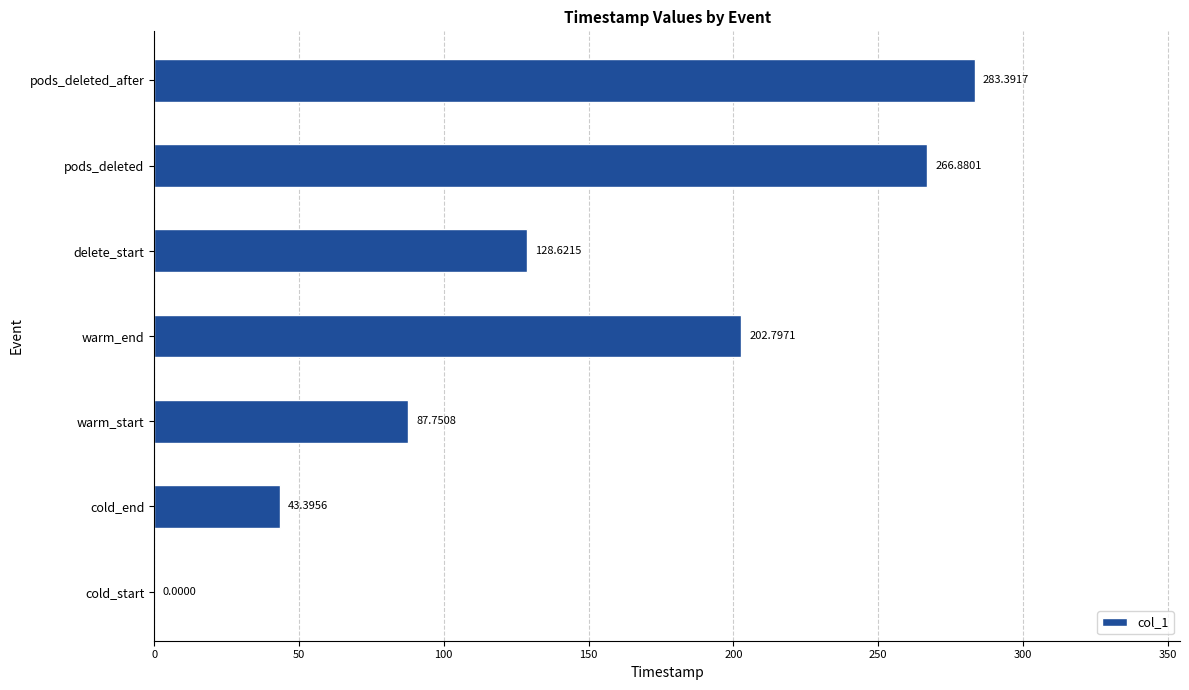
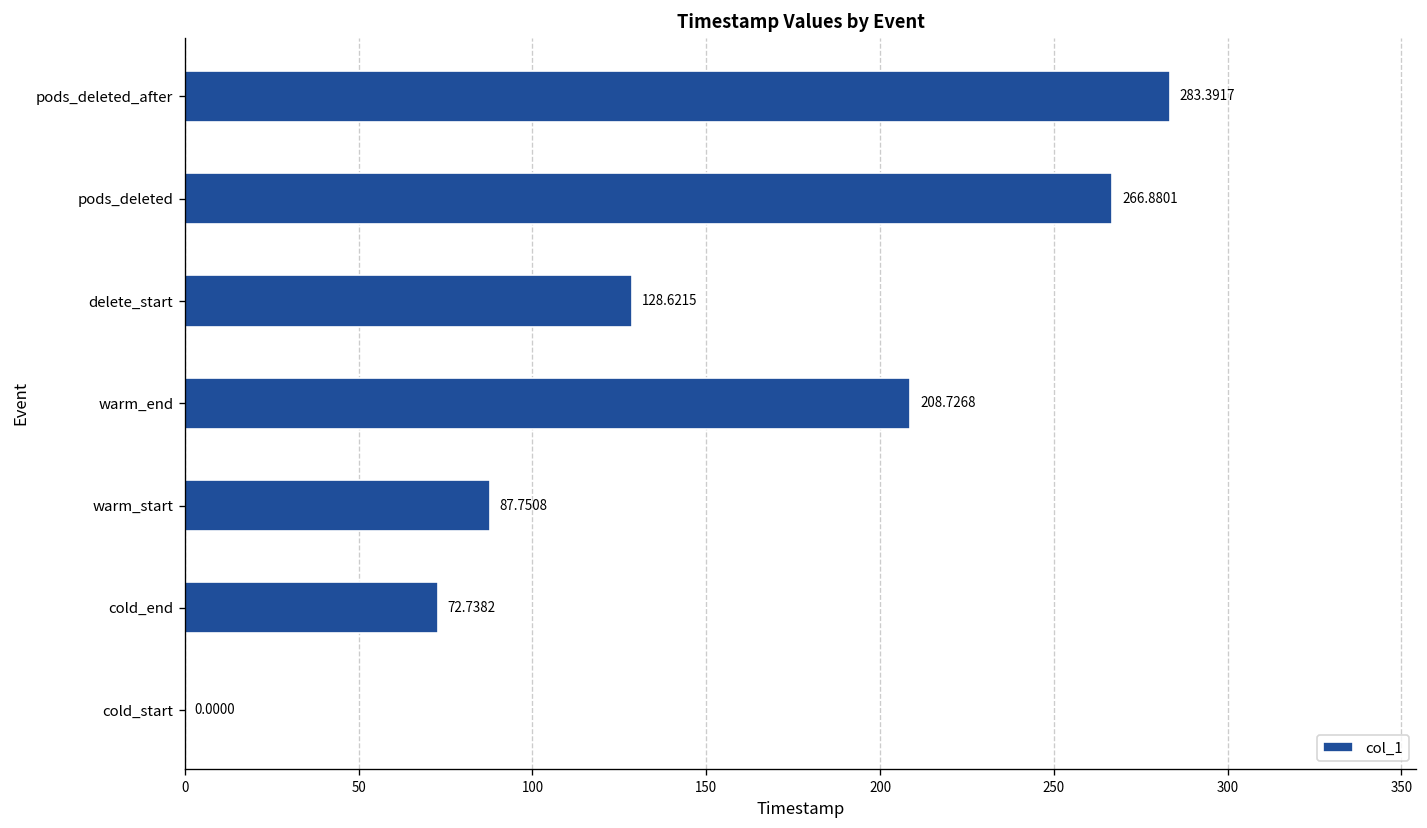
warm_end: 202.7971 -> 208.7268
cold_end: 43.3956 -> 72.7382
